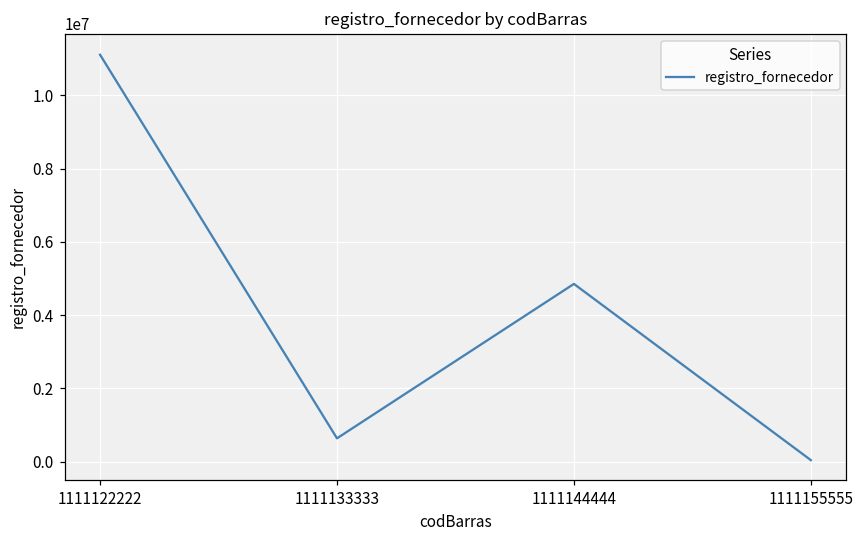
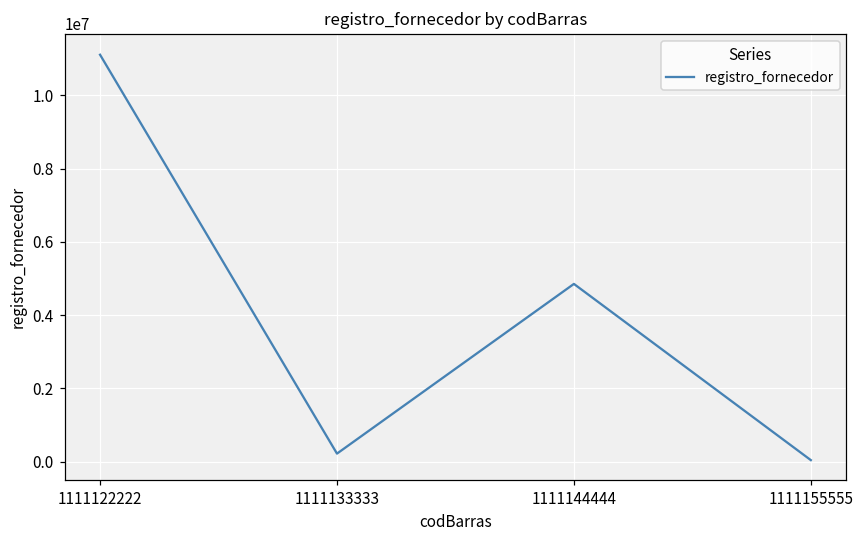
1111133333: 600000 -> 200000
